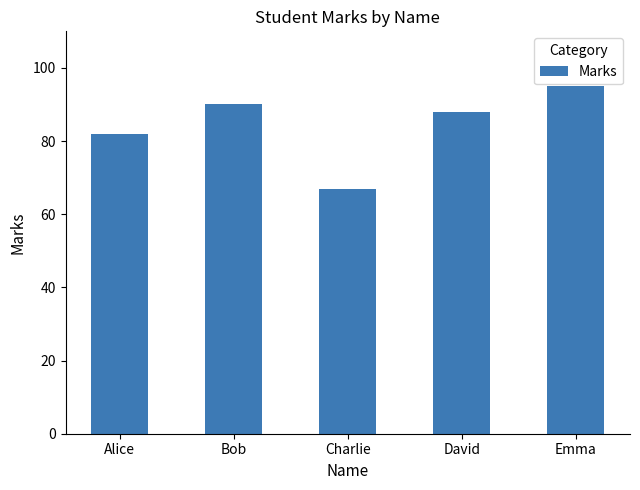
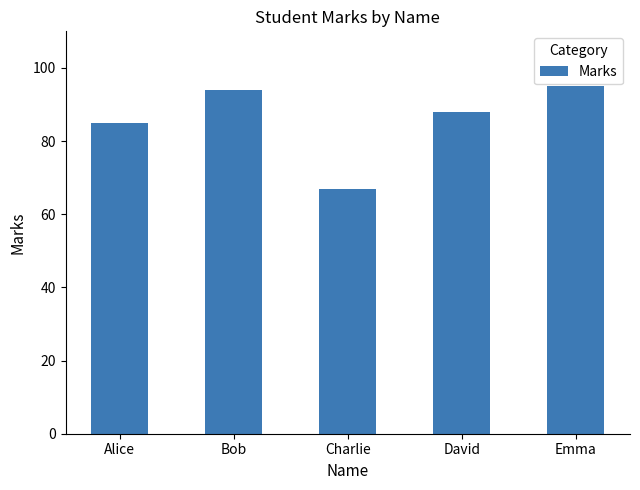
Alice: 82 -> 85
Bob: 90 -> 94
